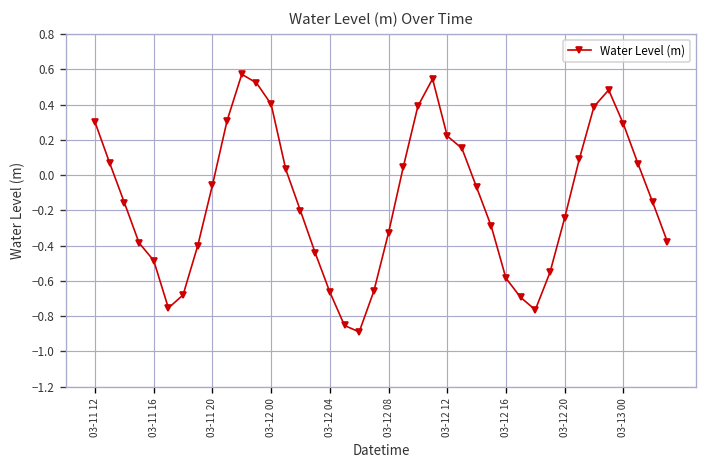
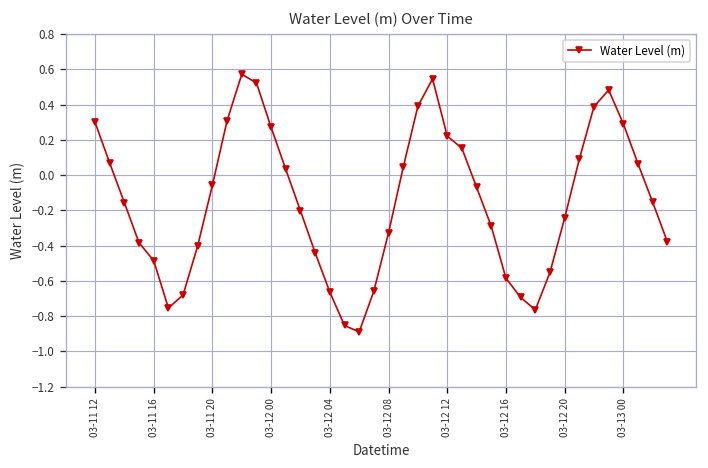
03-12 00: 0.40 -> 0.27
